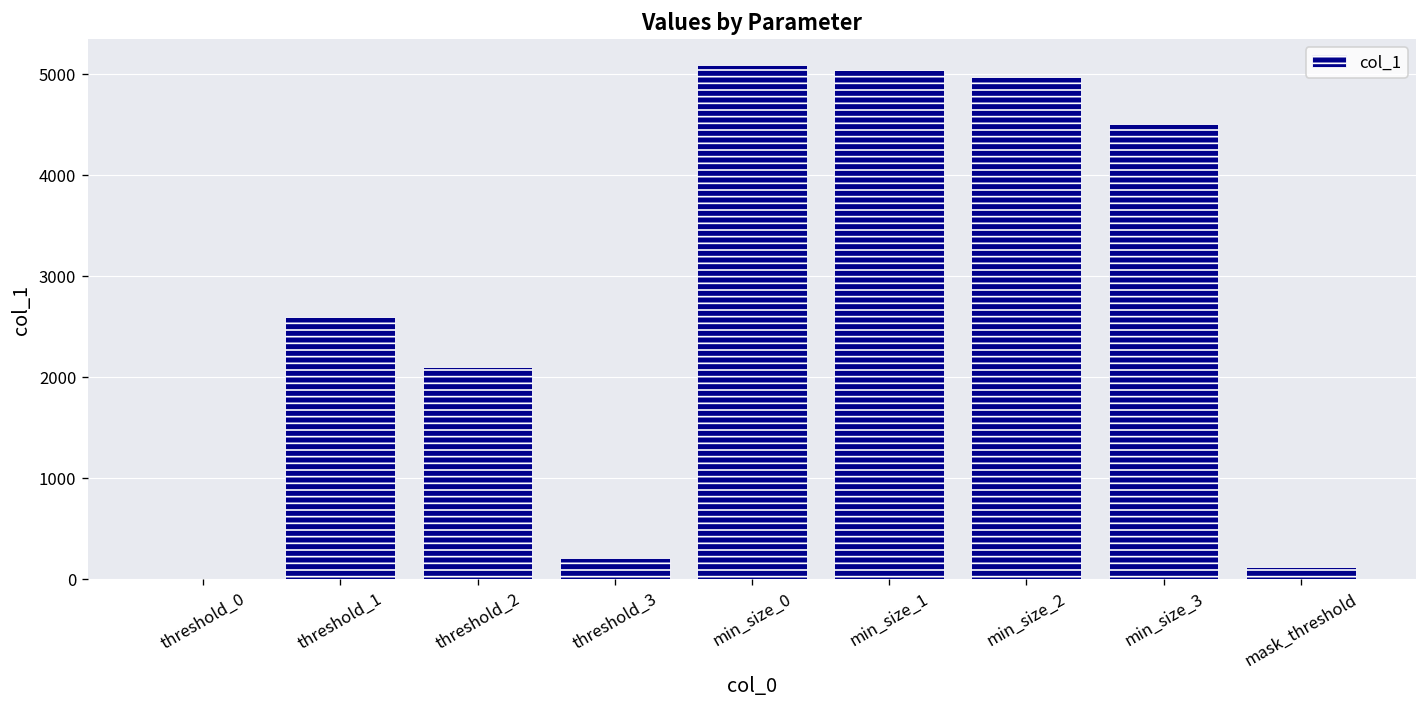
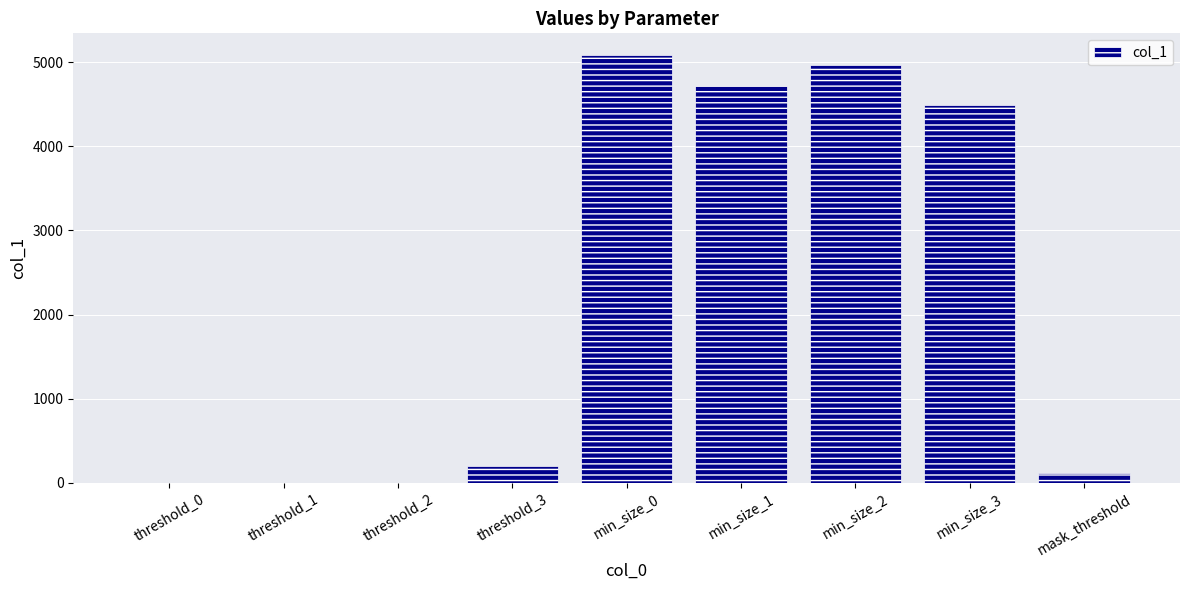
threshold_1: 2600 -> 0
threshold_2: 2100 -> 0
min_size_1: 5000 -> 4700
